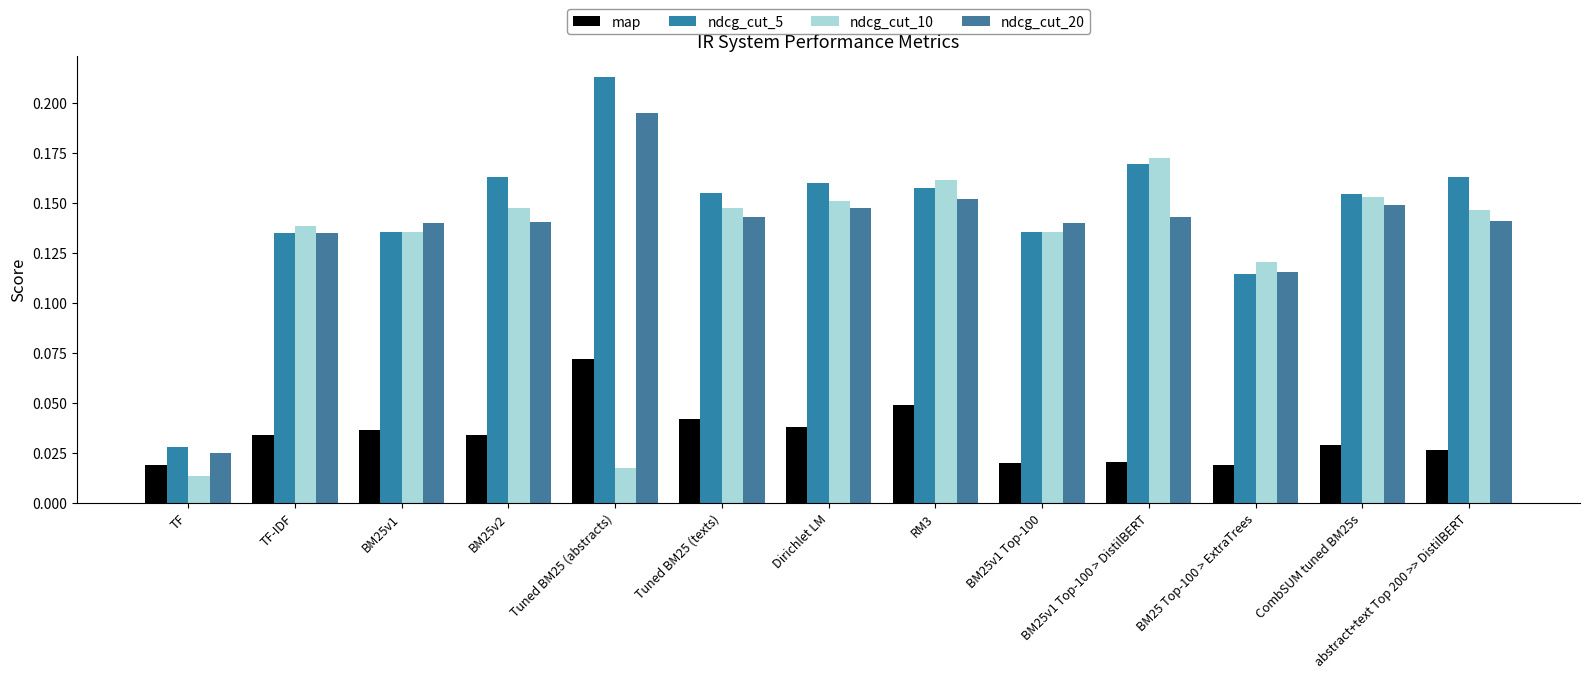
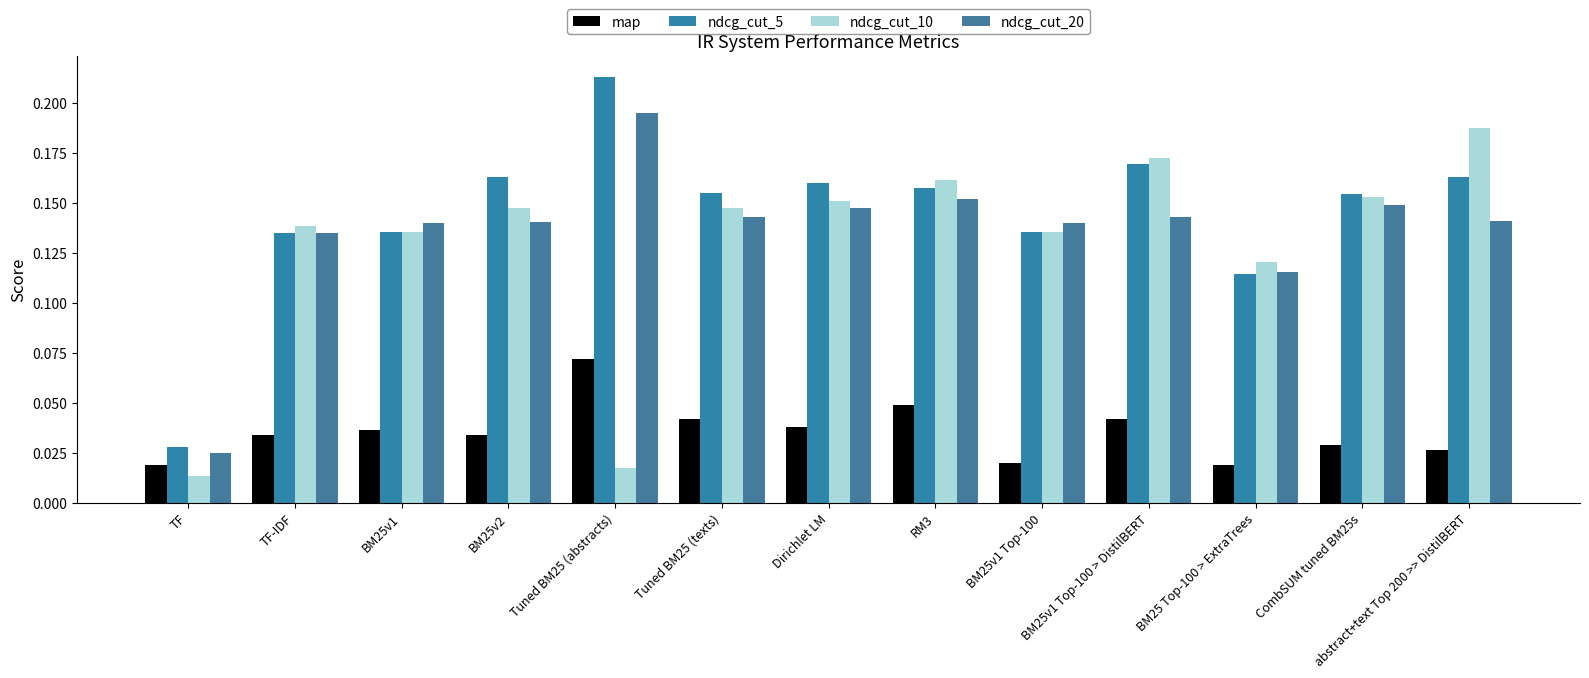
map, BM25v1 Top-100 > DistilBERT: 0.020 -> 0.042
ndcg_cut_10, abstract+text Top 200 >> DistilBERT: 0.146 -> 0.187
